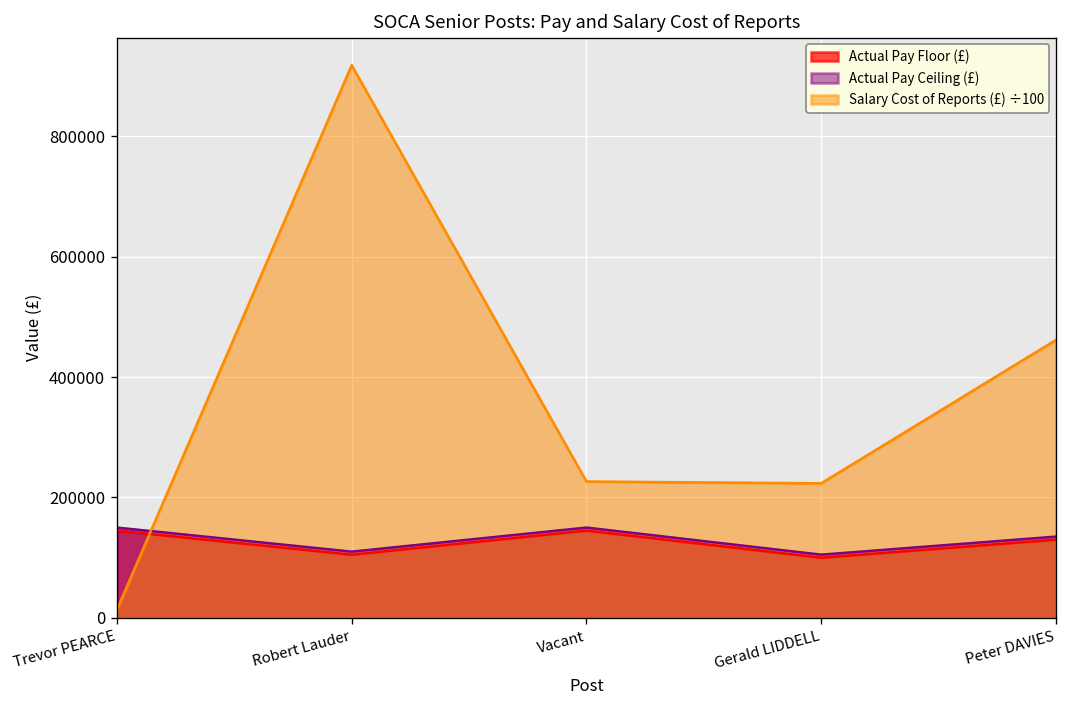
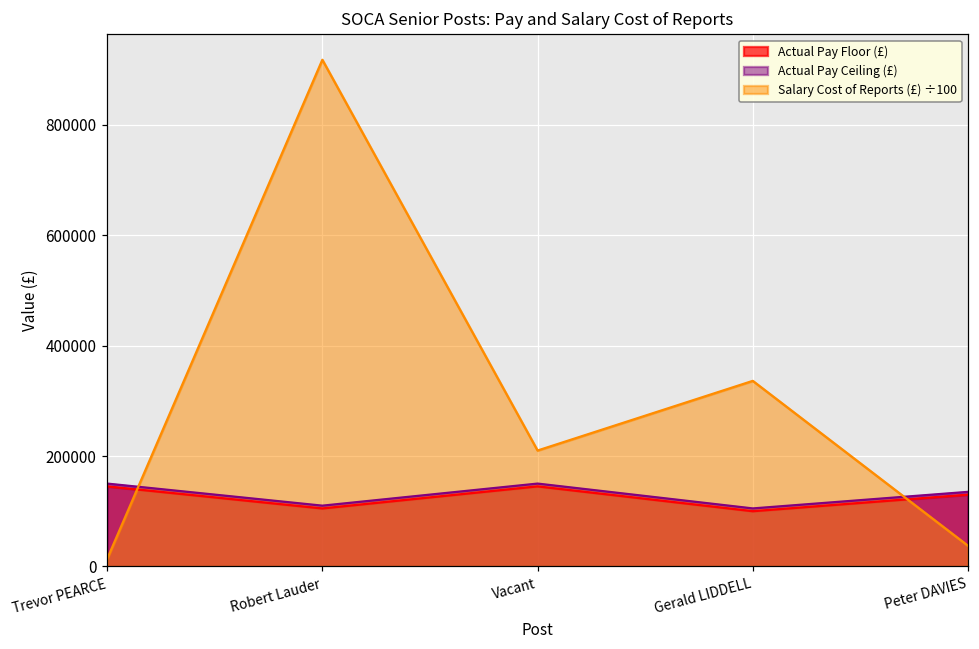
Salary Cost of Reports (£) ÷100, Vacant: 230000 -> 210000
Salary Cost of Reports (£) ÷100, Gerald LIDDELL: 220000 -> 340000
Salary Cost of Reports (£) ÷100, Peter DAVIES: 460000 -> 40000
